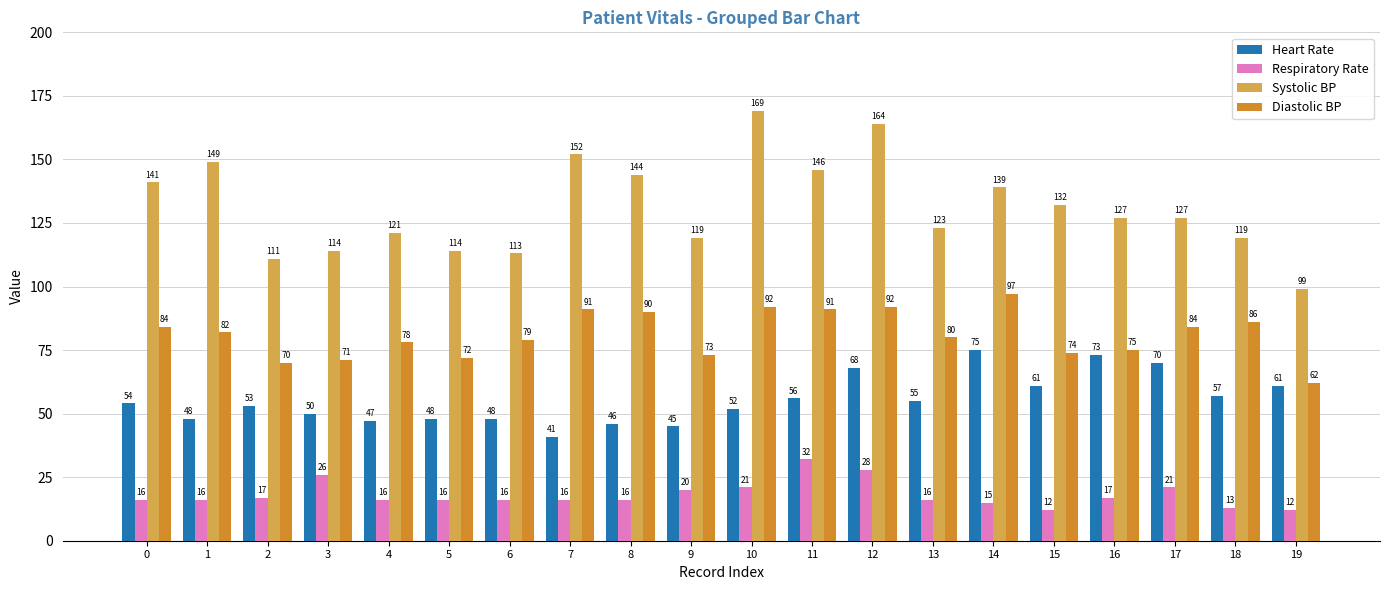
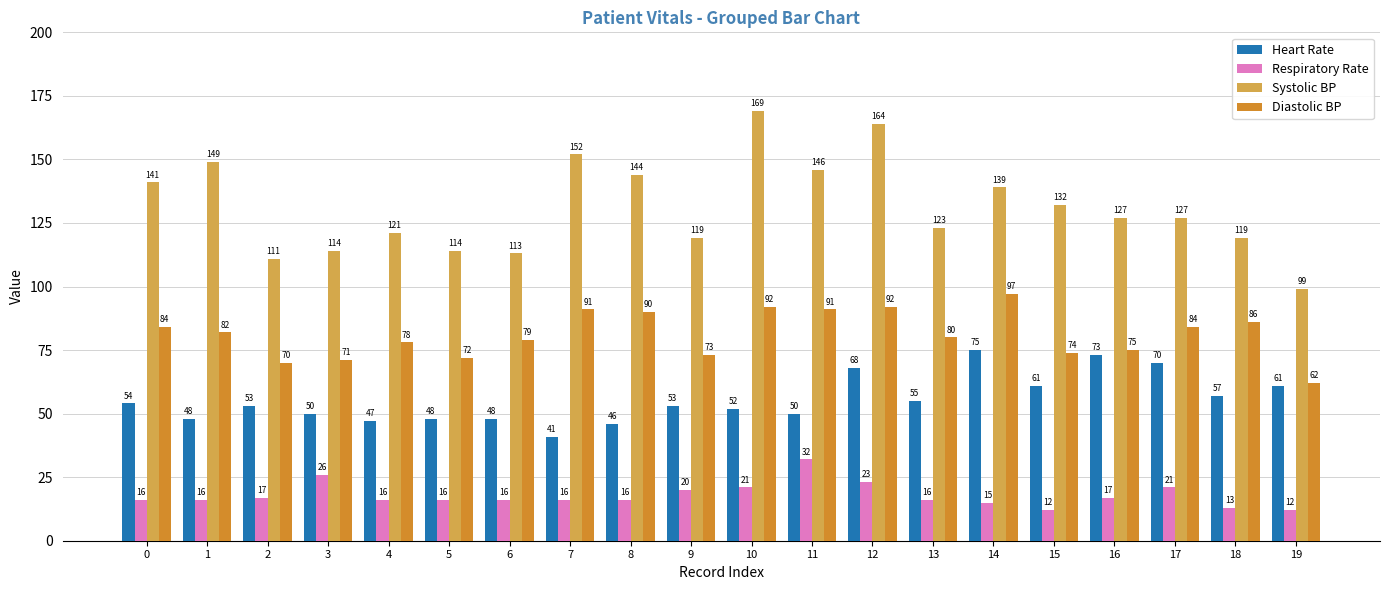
Heart Rate, 9: 45 -> 53
Heart Rate, 11: 56 -> 50
Respiratory Rate, 12: 28 -> 23
